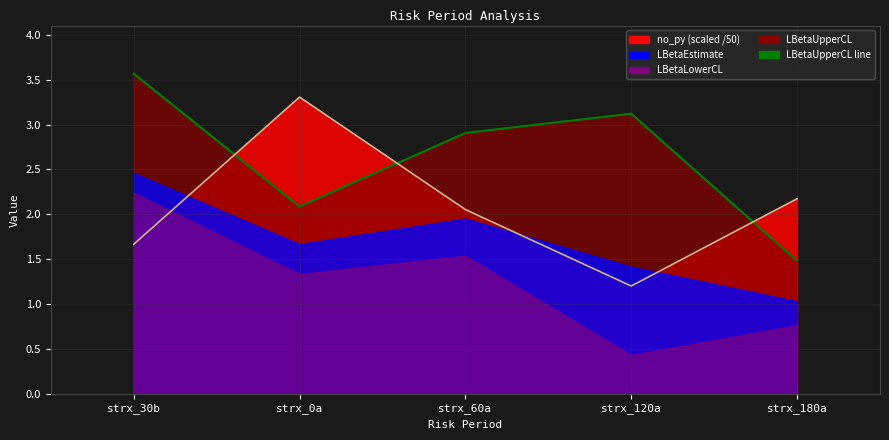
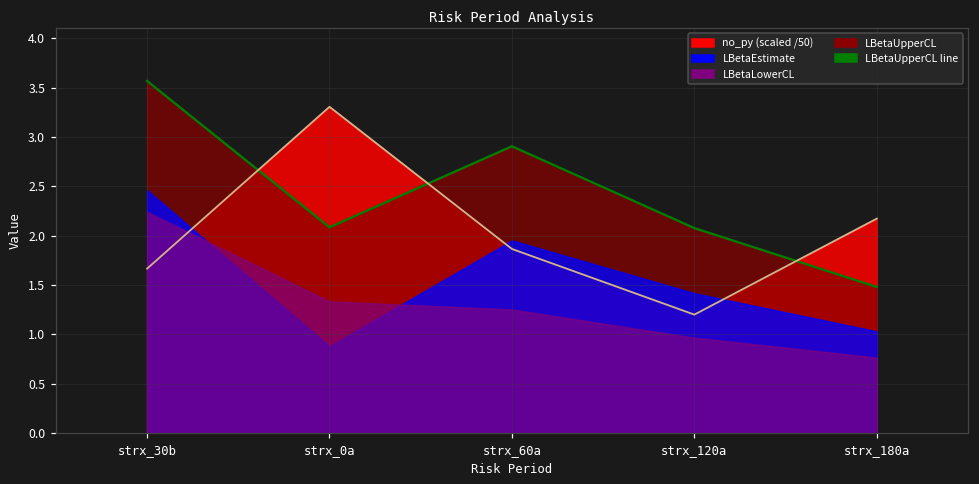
LBetaEstimate, strx_0a: 1.7 -> 0.9
no_py (scaled /50), strx_60a: 2.1 -> 1.9
LBetaLowerCL, strx_60a: 1.5 -> 1.3
LBetaUpperCL, strx_120a: 3.1 -> 2.1
LBetaLowerCL, strx_120a: 0.4 -> 1.0
